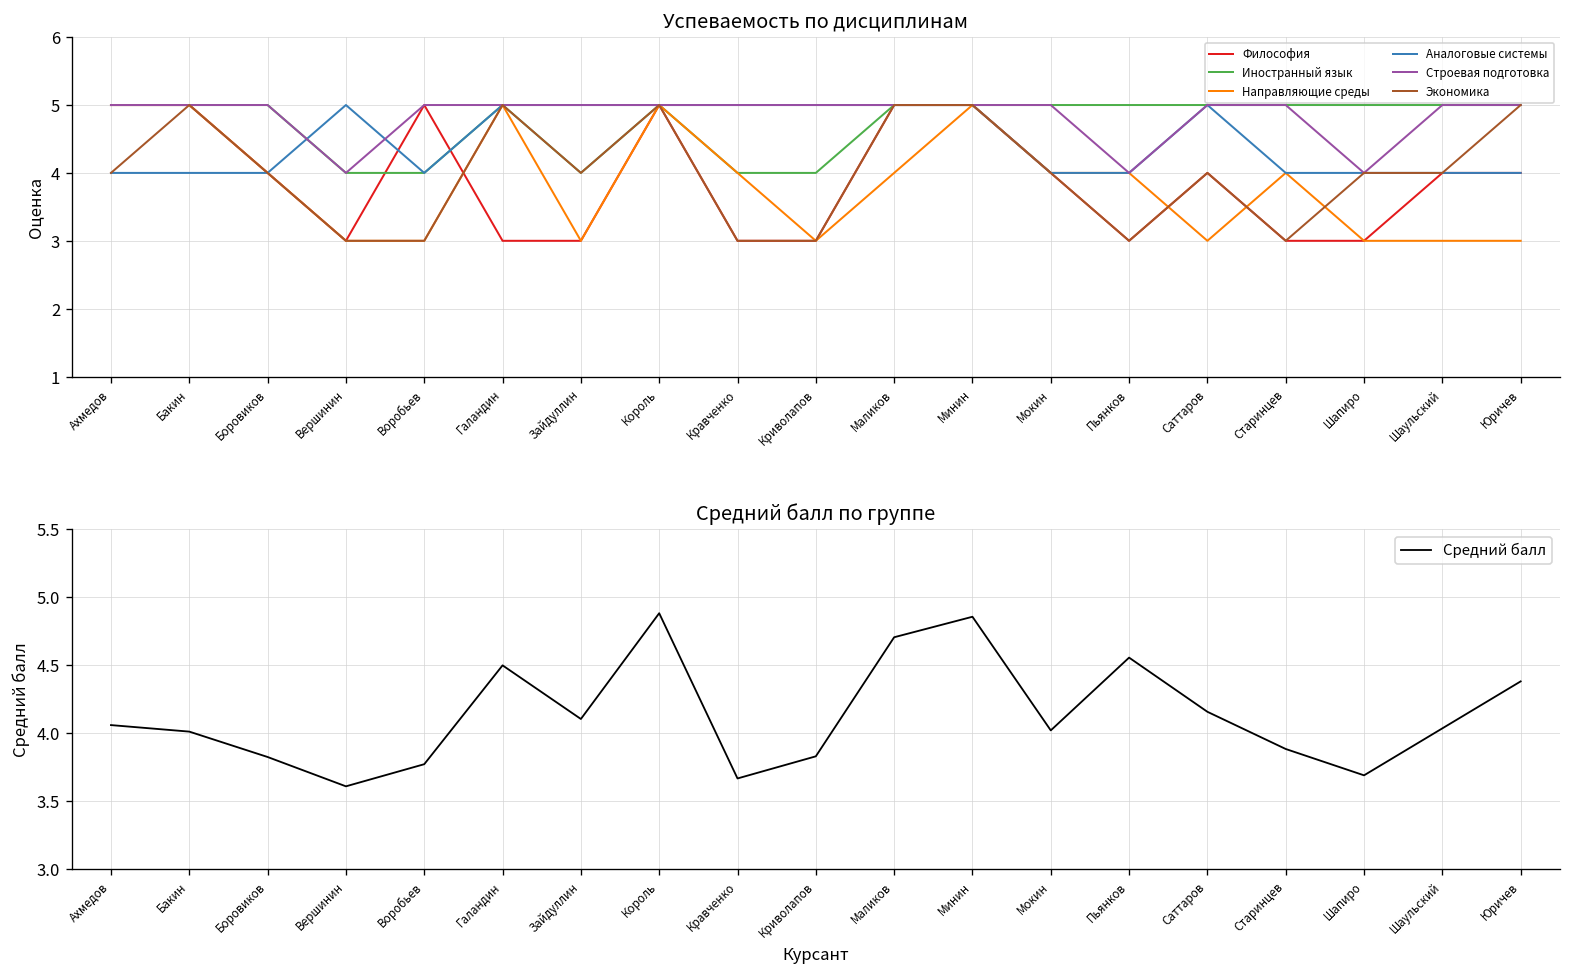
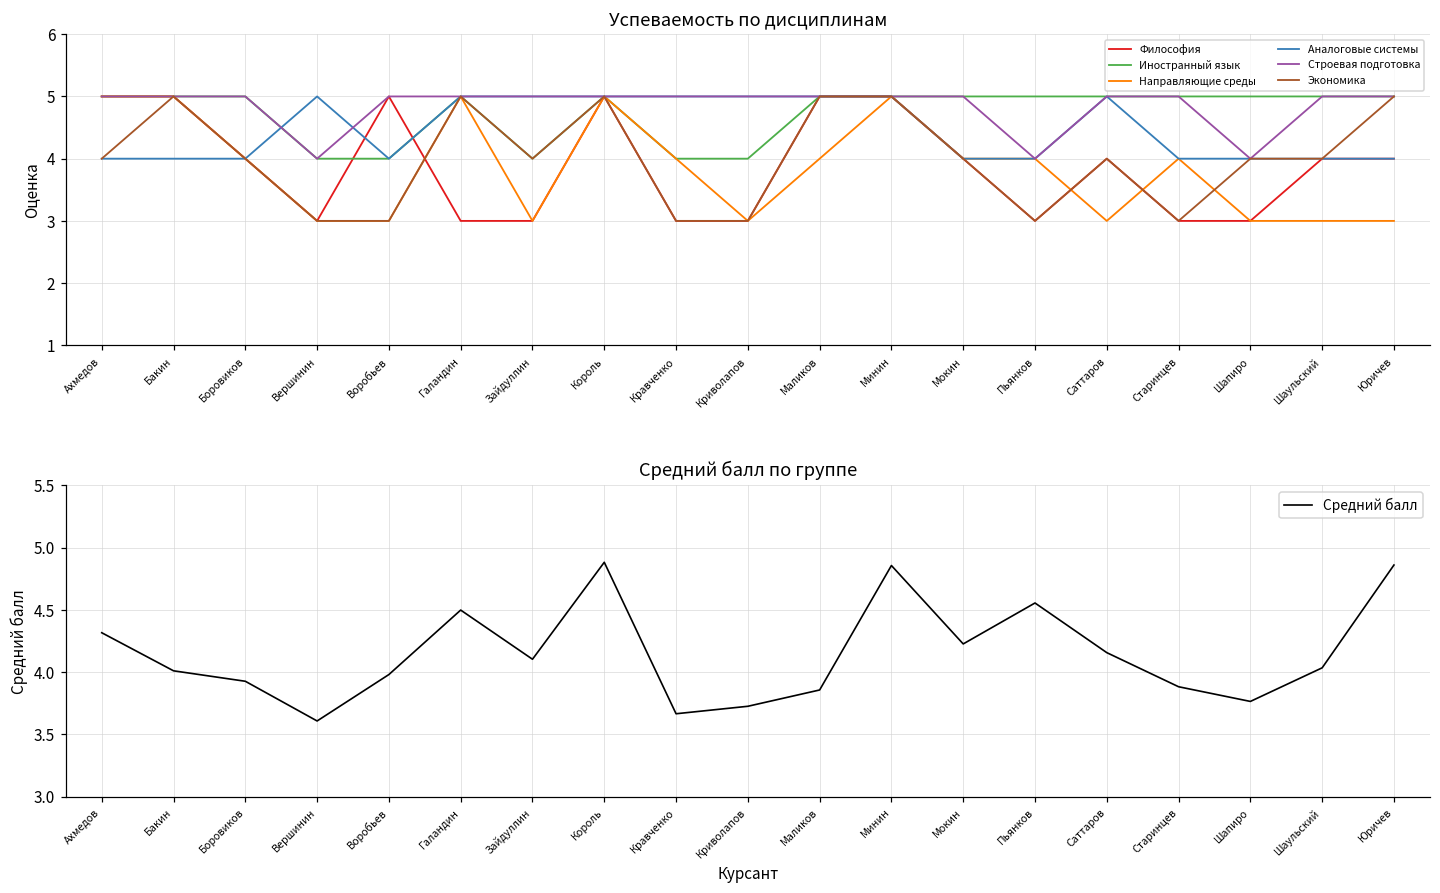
Средний балл по группе, Ахмедов: 4.06 -> 4.32
Средний балл по группе, Боровиков: 3.82 -> 3.93
Средний балл по группе, Воробьев: 3.77 -> 3.98
Средний балл по группе, Криволапов: 3.83 -> 3.73
Средний балл по группе, Маликов: 4.71 -> 3.86
Средний балл по группе, Мокин: 4.02 -> 4.23
Средний балл по группе, Шапиро: 3.69 -> 3.76
Средний балл по группе, Юричев: 4.38 -> 4.86
